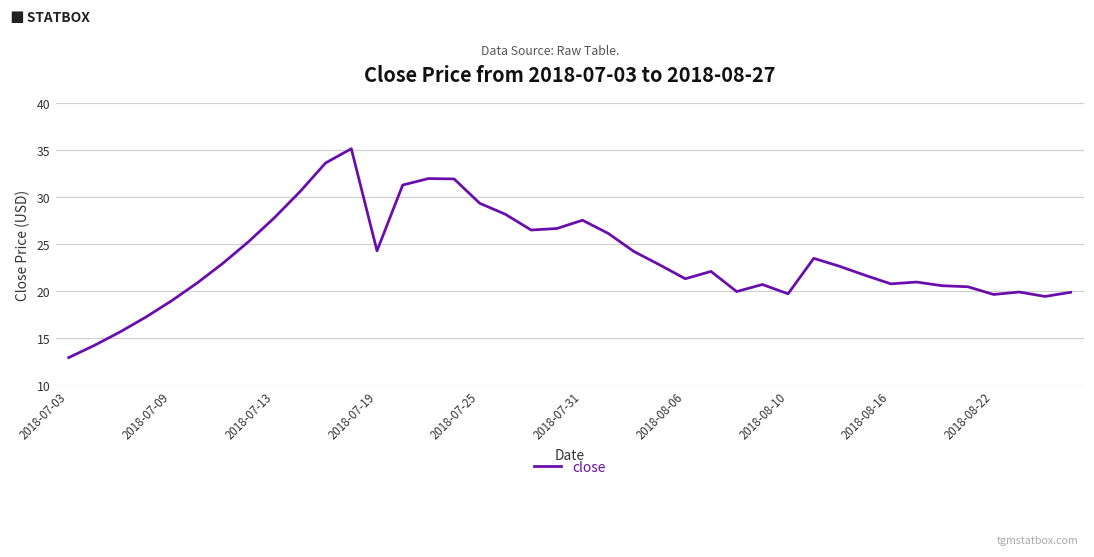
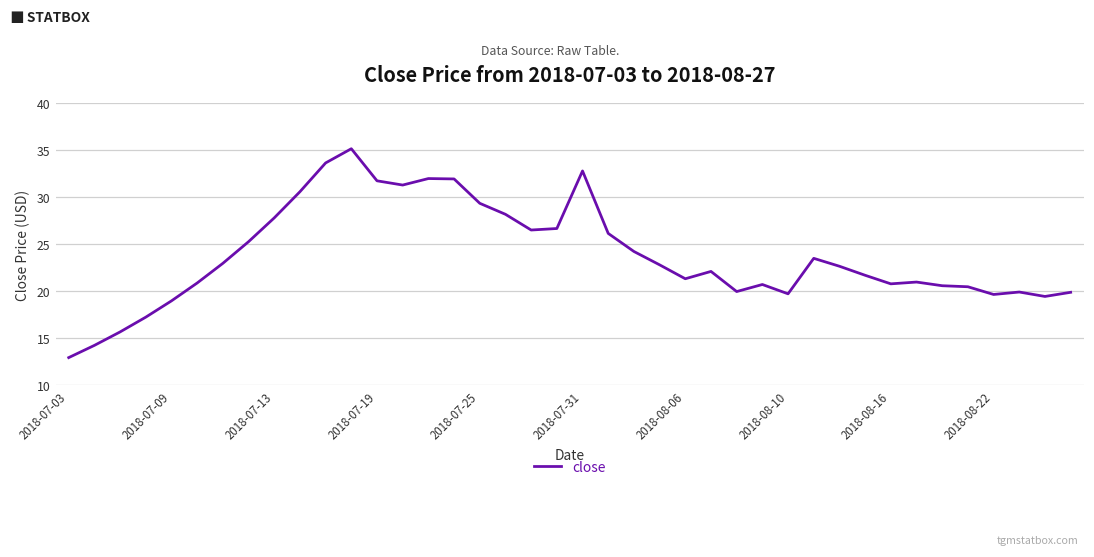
2018-07-19: 24 -> 32
2018-07-31: 28 -> 33
